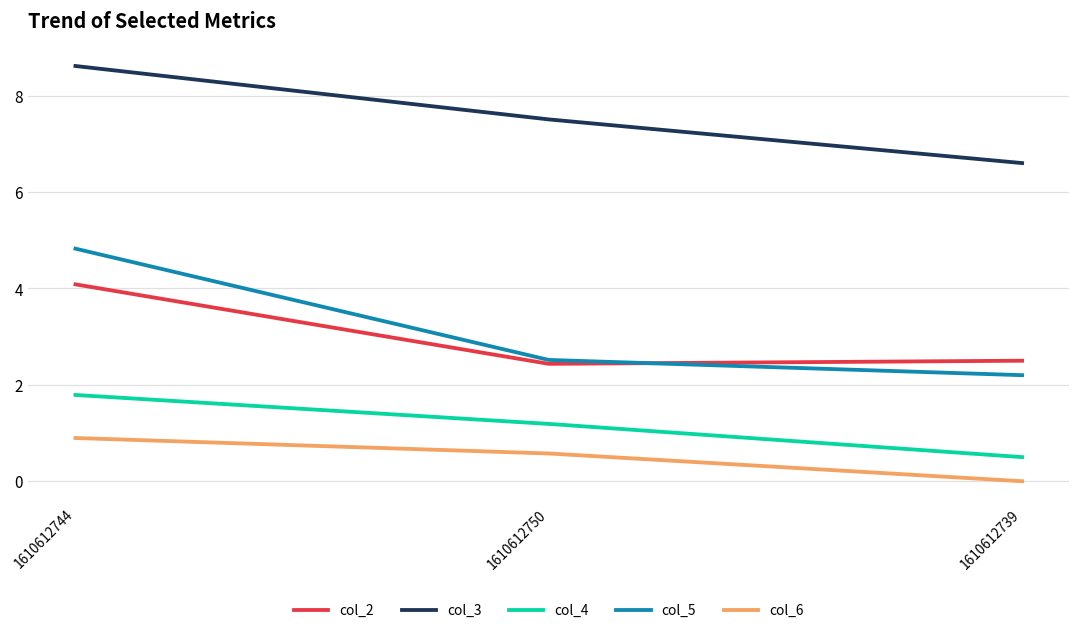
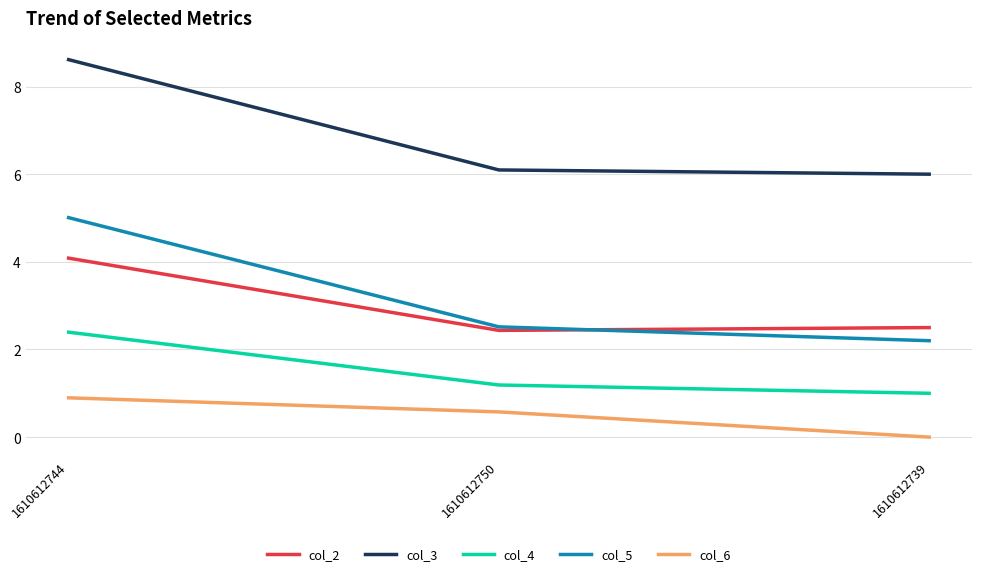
col_4, 1610612744: 1.8 -> 2.4
col_5, 1610612744: 4.8 -> 5.0
col_3, 1610612750: 7.5 -> 6.1
col_3, 1610612739: 6.6 -> 6.0
col_4, 1610612739: 0.5 -> 1.0
